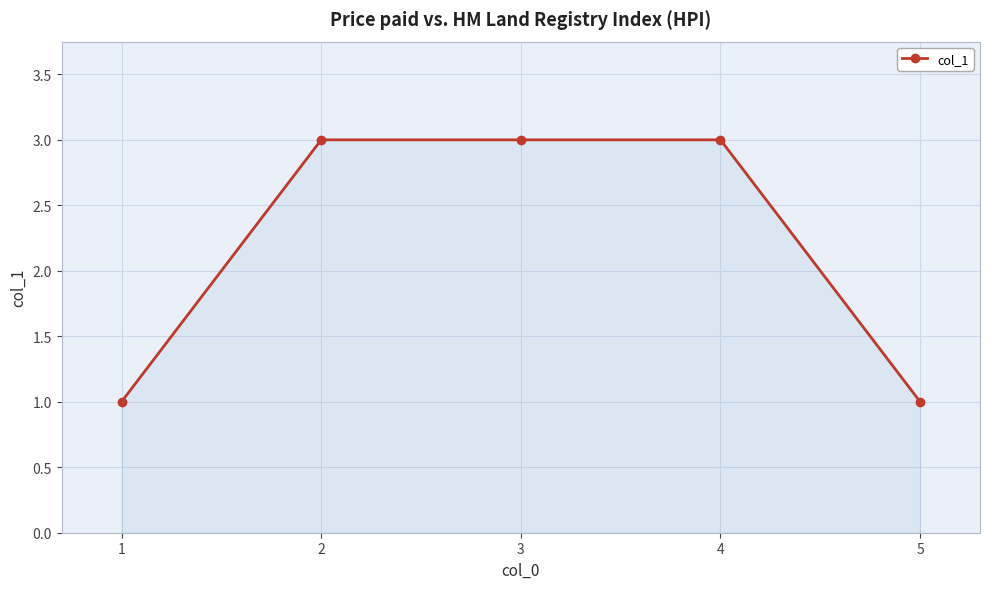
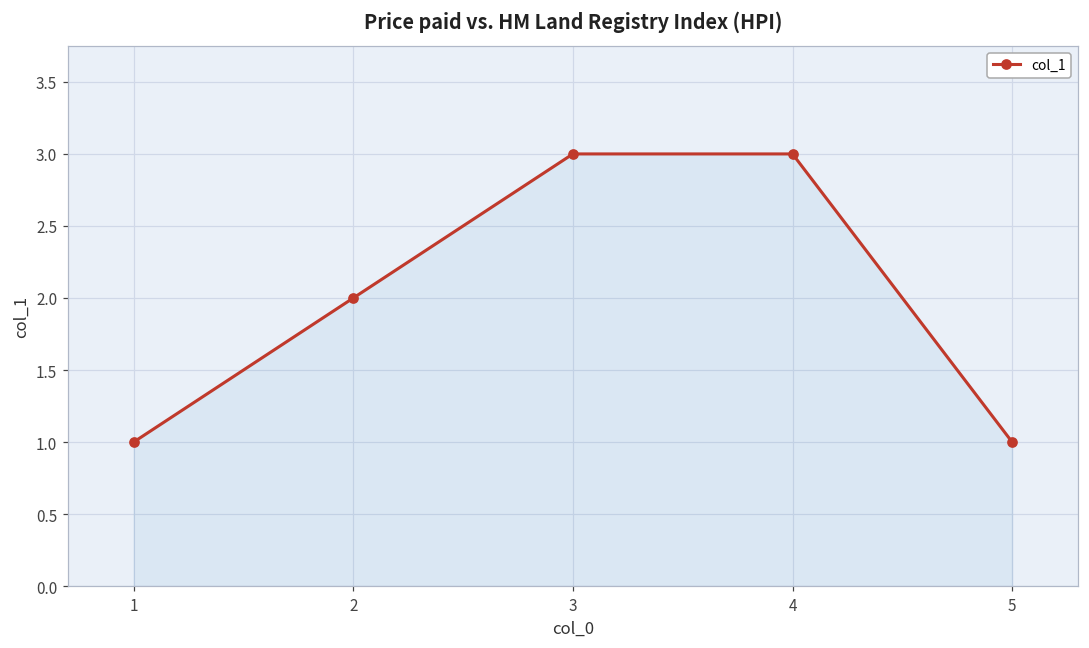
2: 3 -> 2
